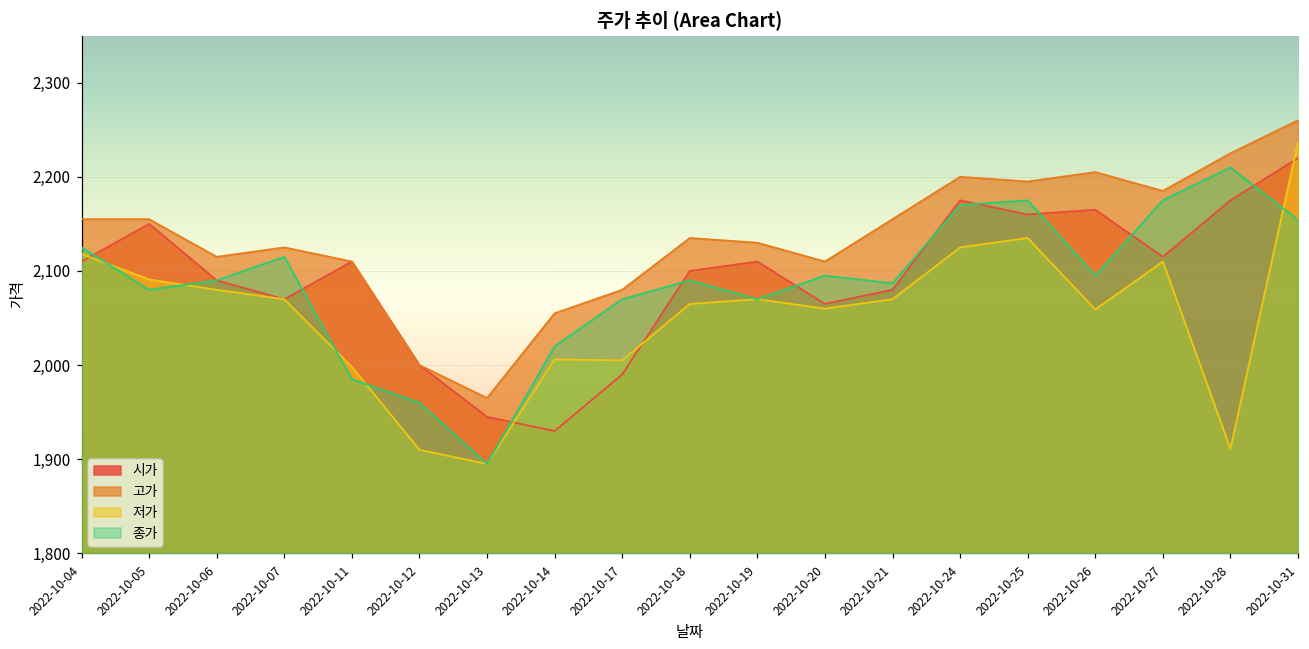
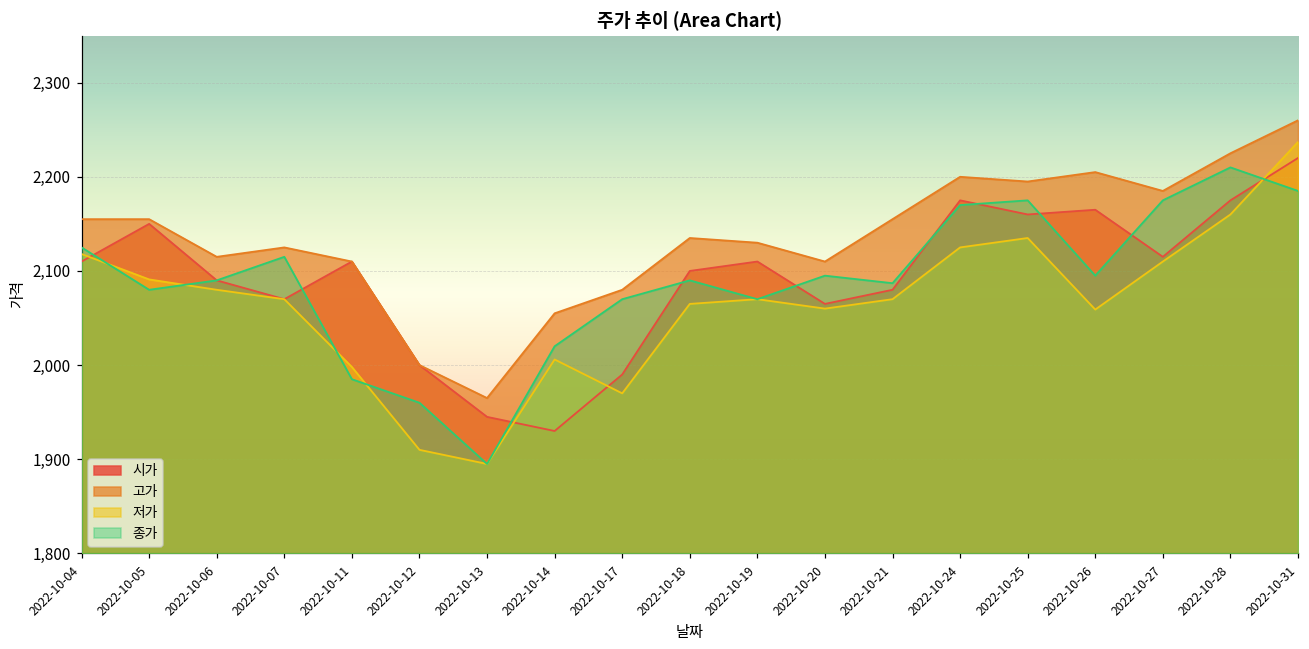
저가, 2022-10-17: 2,010 -> 1,970
저가, 2022-10-28: 1,910 -> 2,160
종가, 2022-10-31: 2,150 -> 2,190
